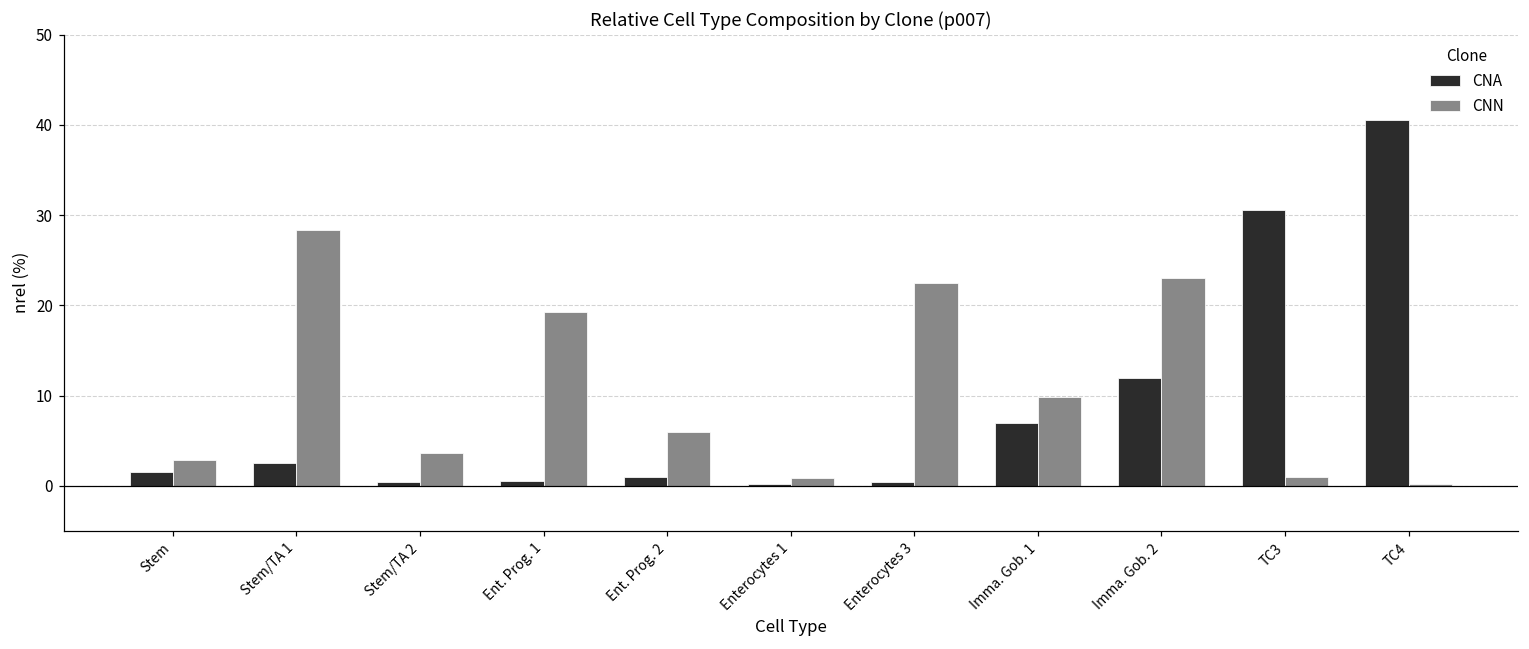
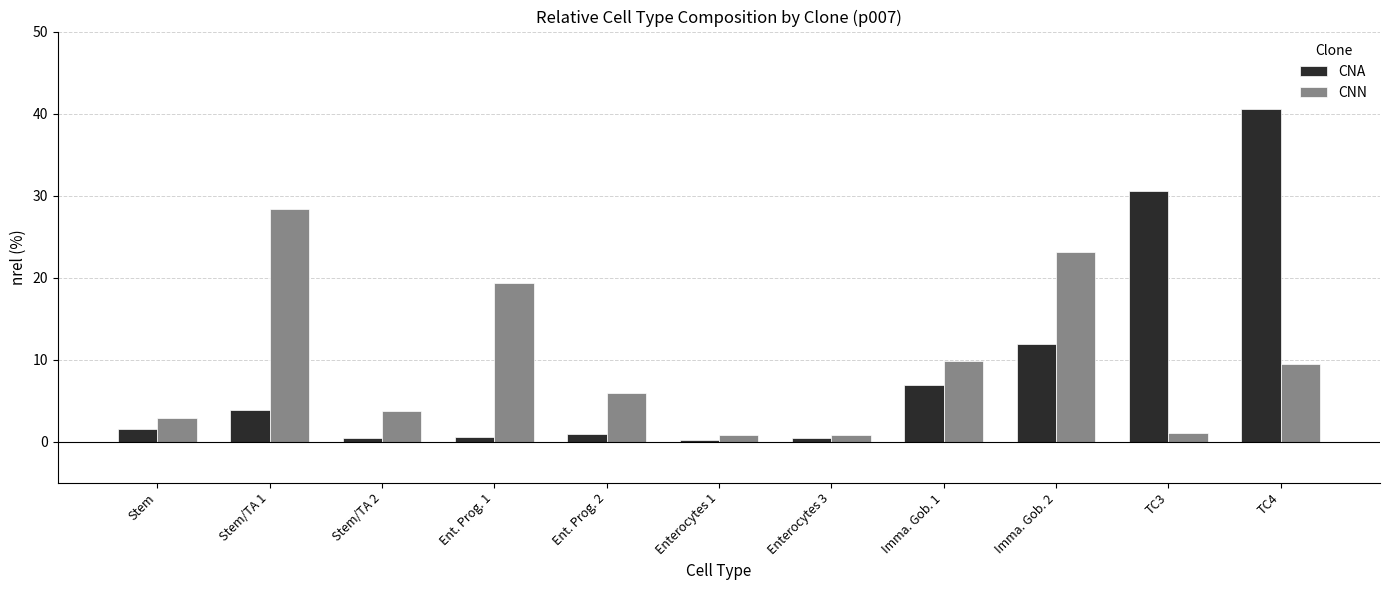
CNA, Stem/TA 1: 3 -> 4
CNN, Enterocytes 3: 23 -> 1
CNN, TC4: 0 -> 10
